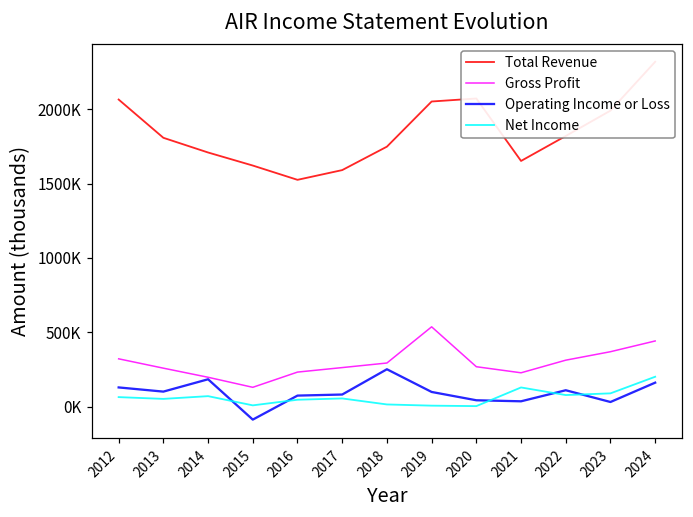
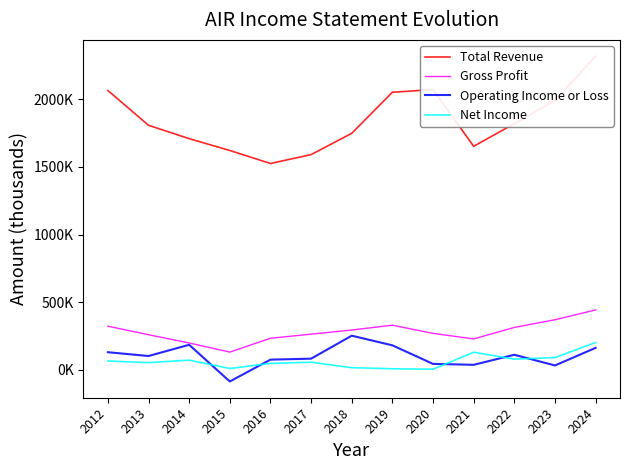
Gross Profit, 2019: 540000 -> 330000
Operating Income or Loss, 2019: 100000 -> 180000
